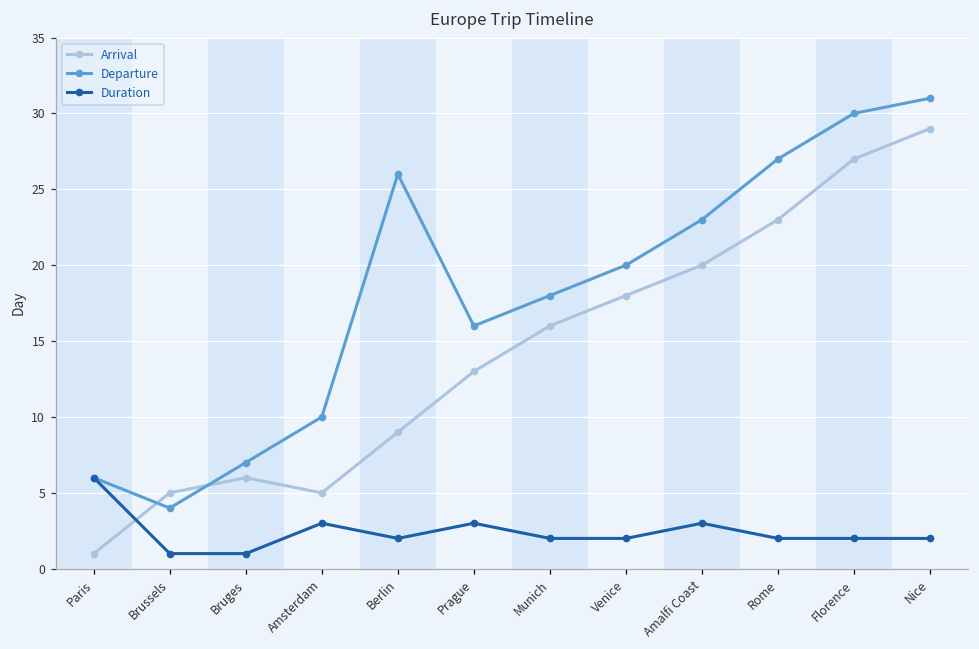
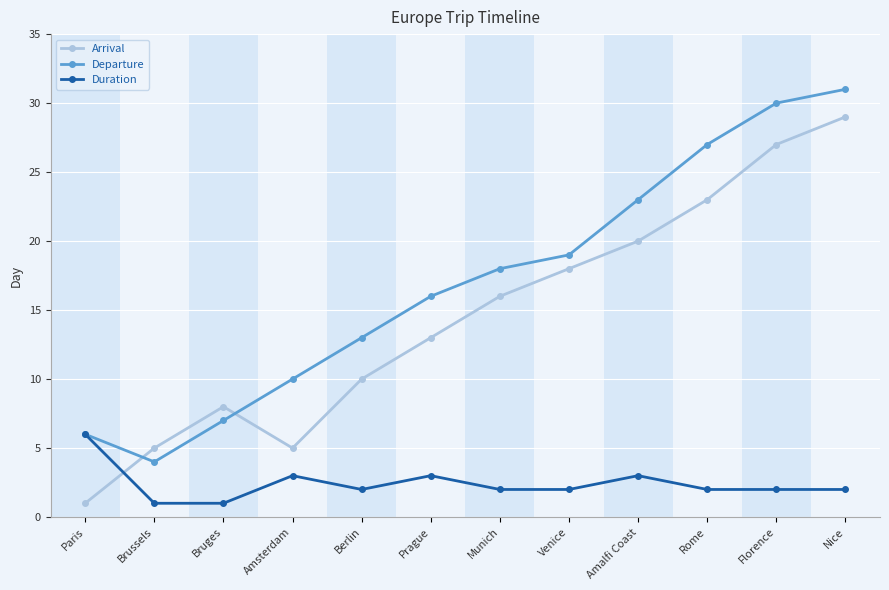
Arrival, Bruges: 6 -> 8
Arrival, Berlin: 9 -> 10
Departure, Berlin: 26 -> 13
Departure, Venice: 20 -> 19
